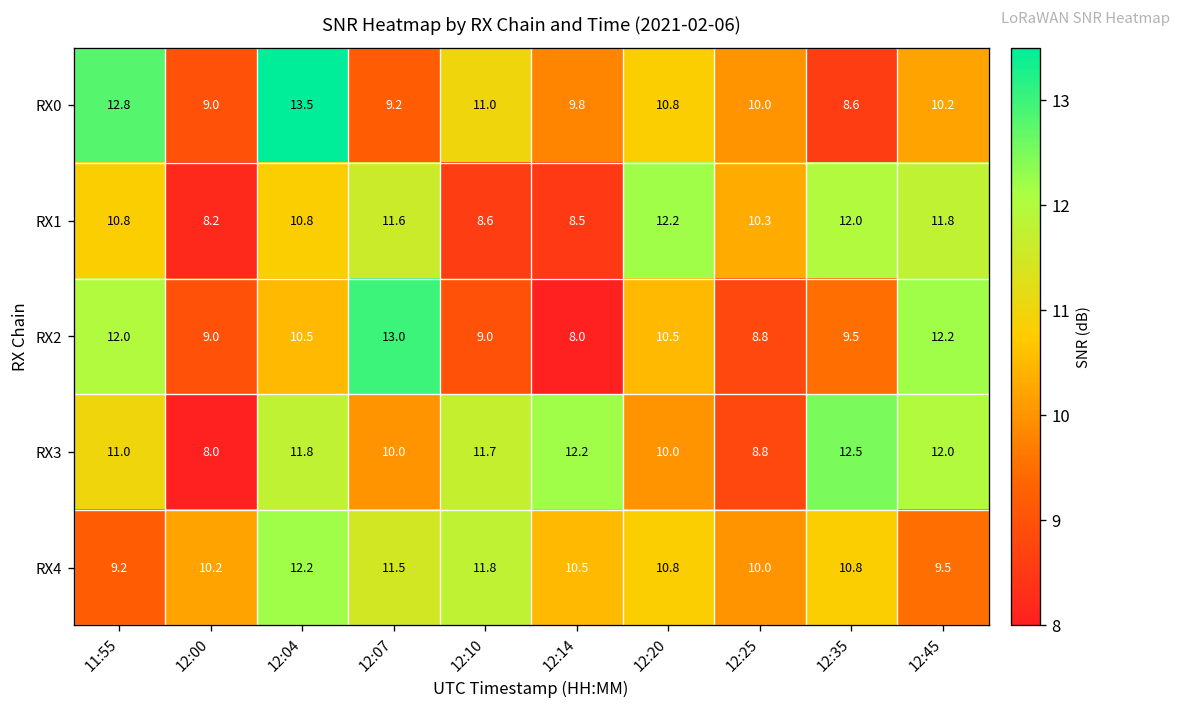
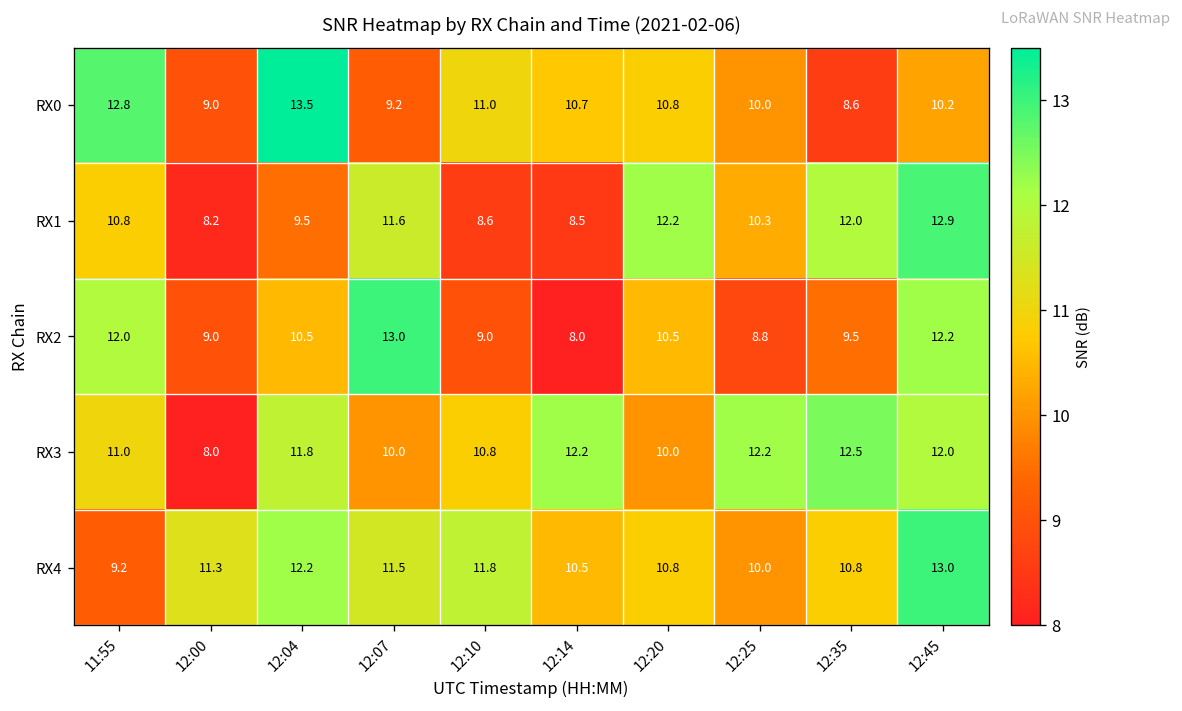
RX0, 12:14: 9.8 -> 10.7
RX1, 12:04: 10.8 -> 9.5
RX1, 12:45: 11.8 -> 12.9
RX3, 12:10: 11.7 -> 10.8
RX3, 12:25: 8.8 -> 12.2
RX4, 12:00: 10.2 -> 11.3
RX4, 12:45: 9.5 -> 13.0
